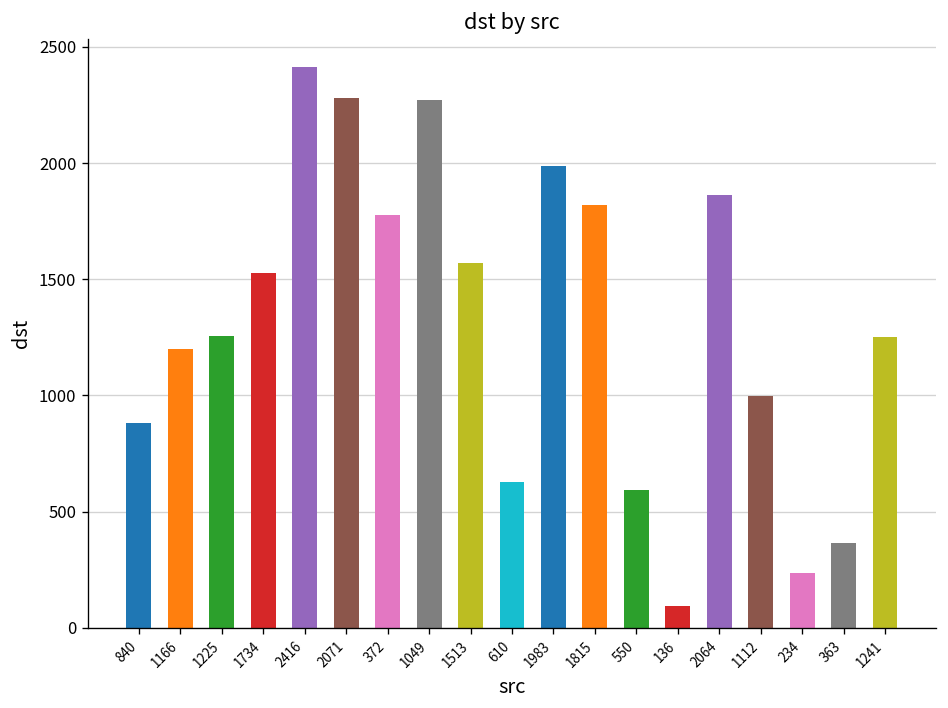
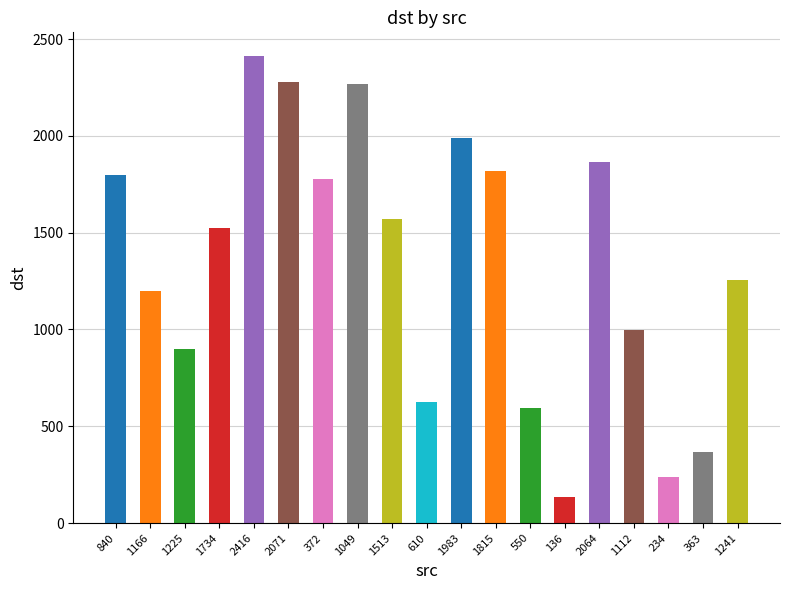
840: 880 -> 1800
1225: 1260 -> 900
136: 90 -> 140
